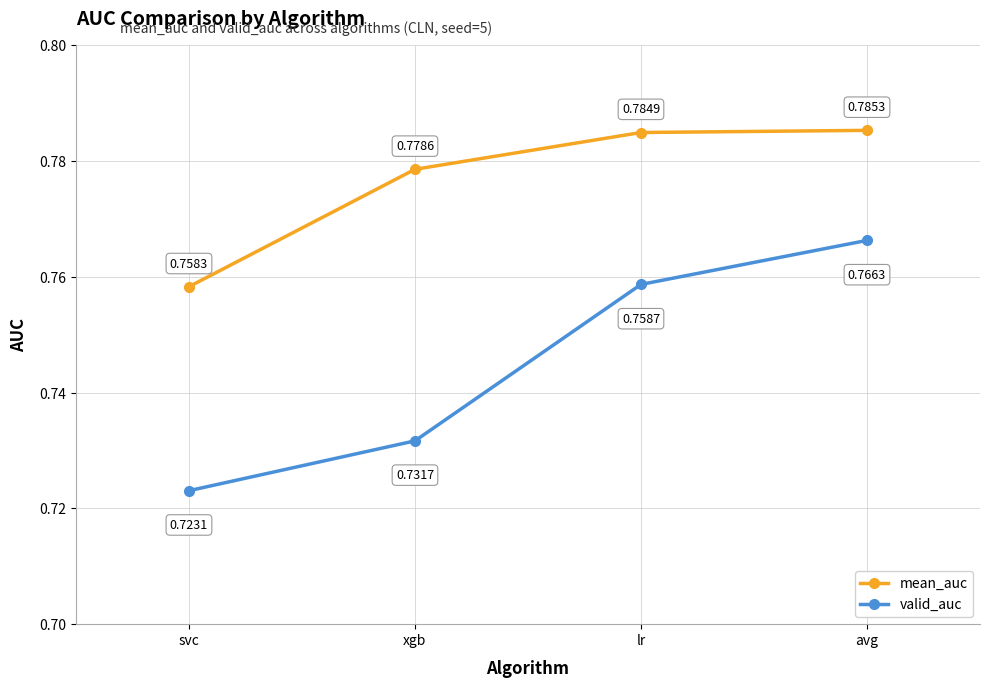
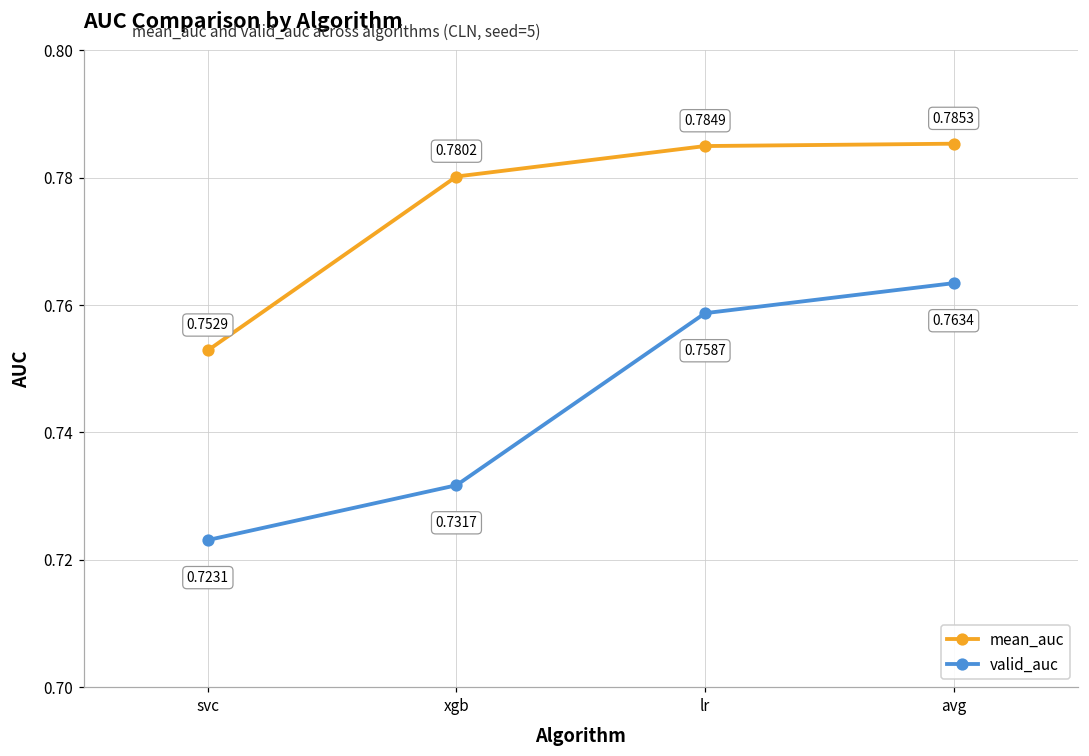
mean_auc, svc: 0.7583 -> 0.7529
mean_auc, xgb: 0.7786 -> 0.7802
valid_auc, avg: 0.7663 -> 0.7634
